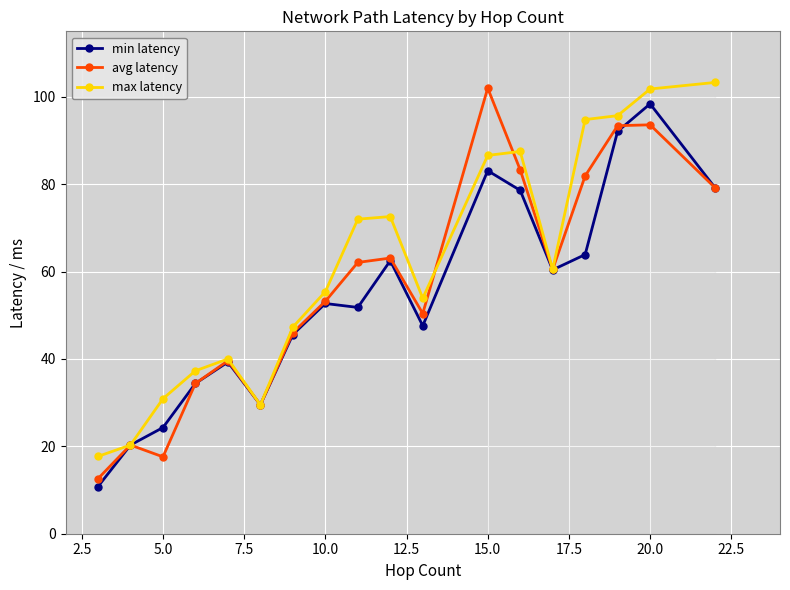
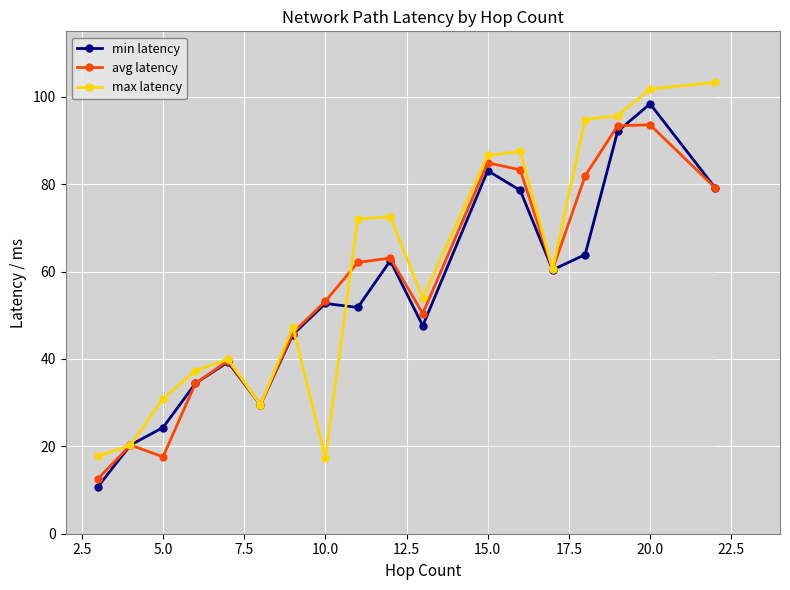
max latency, 10.0: 55 -> 17
avg latency, 15.0: 102 -> 85
